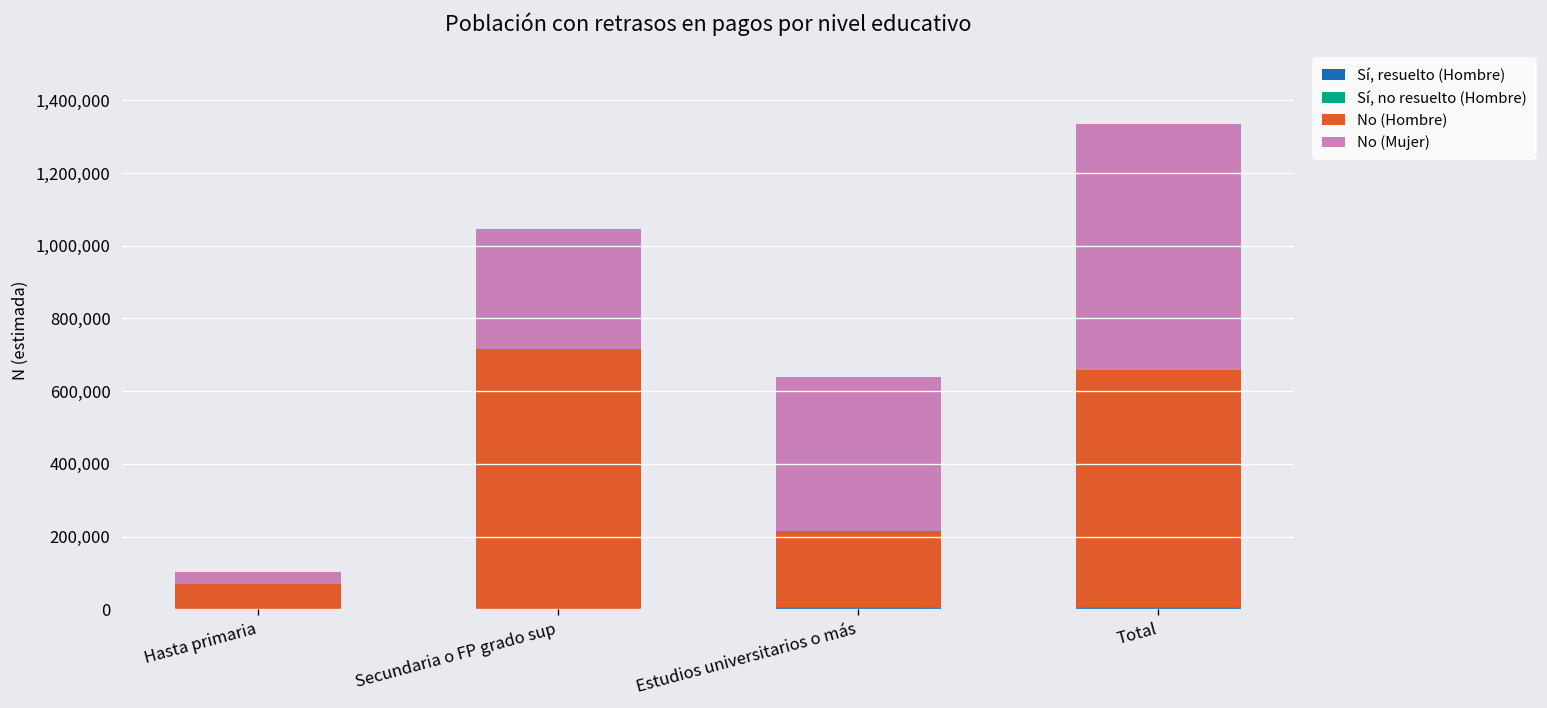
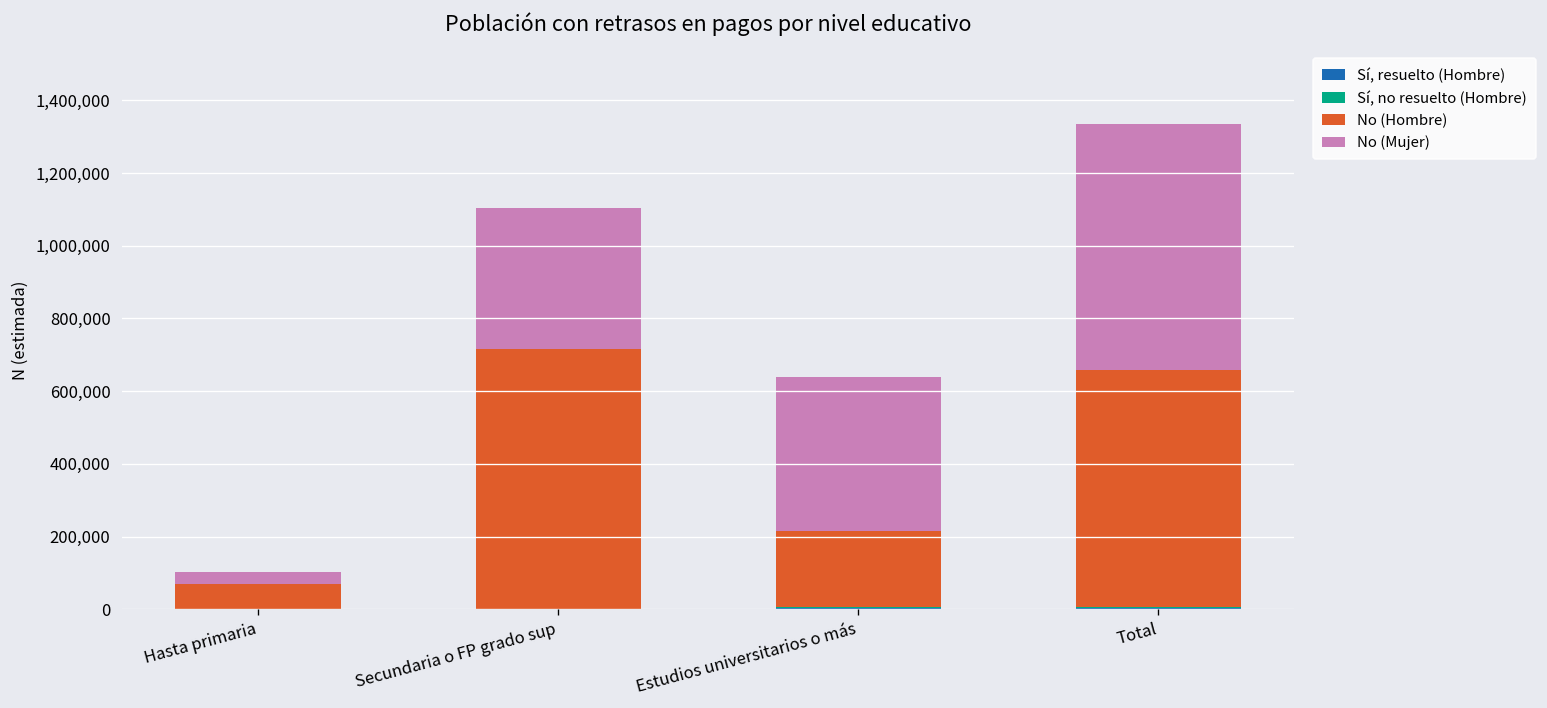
No (Mujer), Secundaria o FP grado sup: 330,000 -> 390,000
